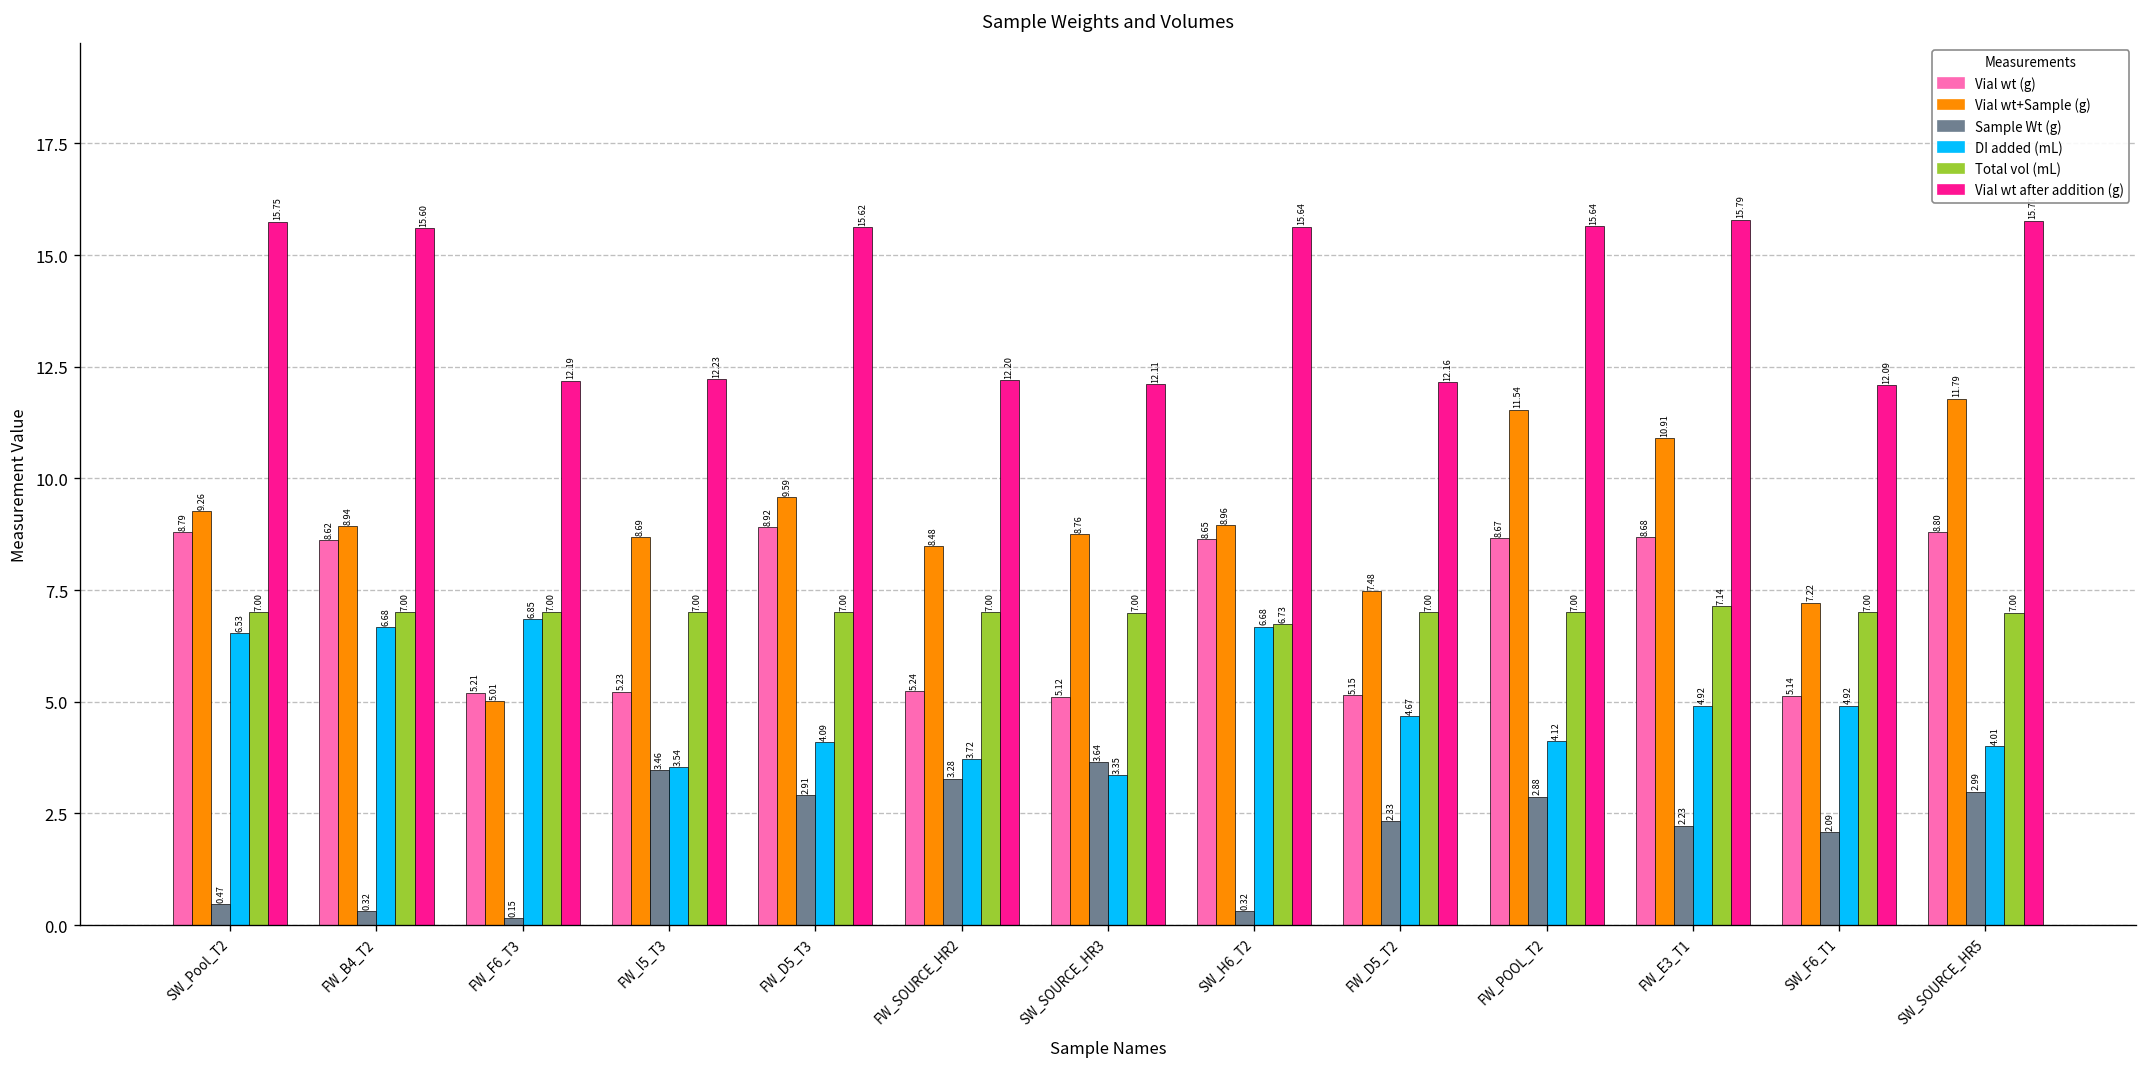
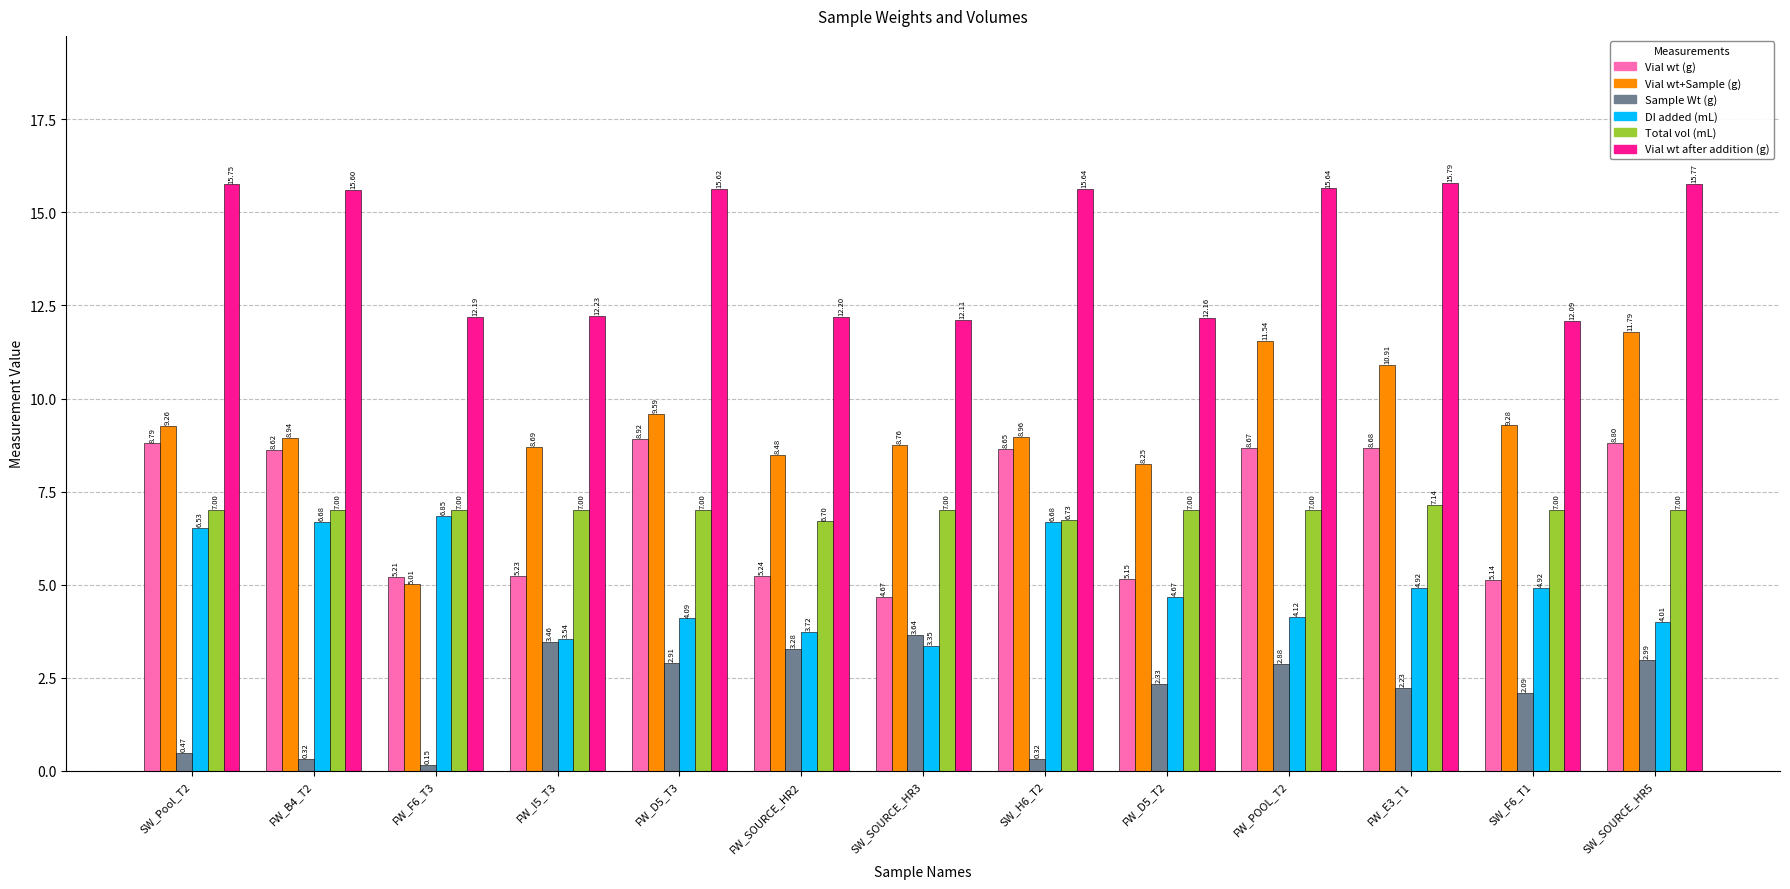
Total vol (mL), FW_SOURCE_HR2: 7.00 -> 6.70
Vial wt (g), SW_SOURCE_HR3: 5.12 -> 4.67
Vial wt+Sample (g), FW_D5_T2: 7.48 -> 8.25
Vial wt+Sample (g), SW_F6_T1: 7.22 -> 9.28
